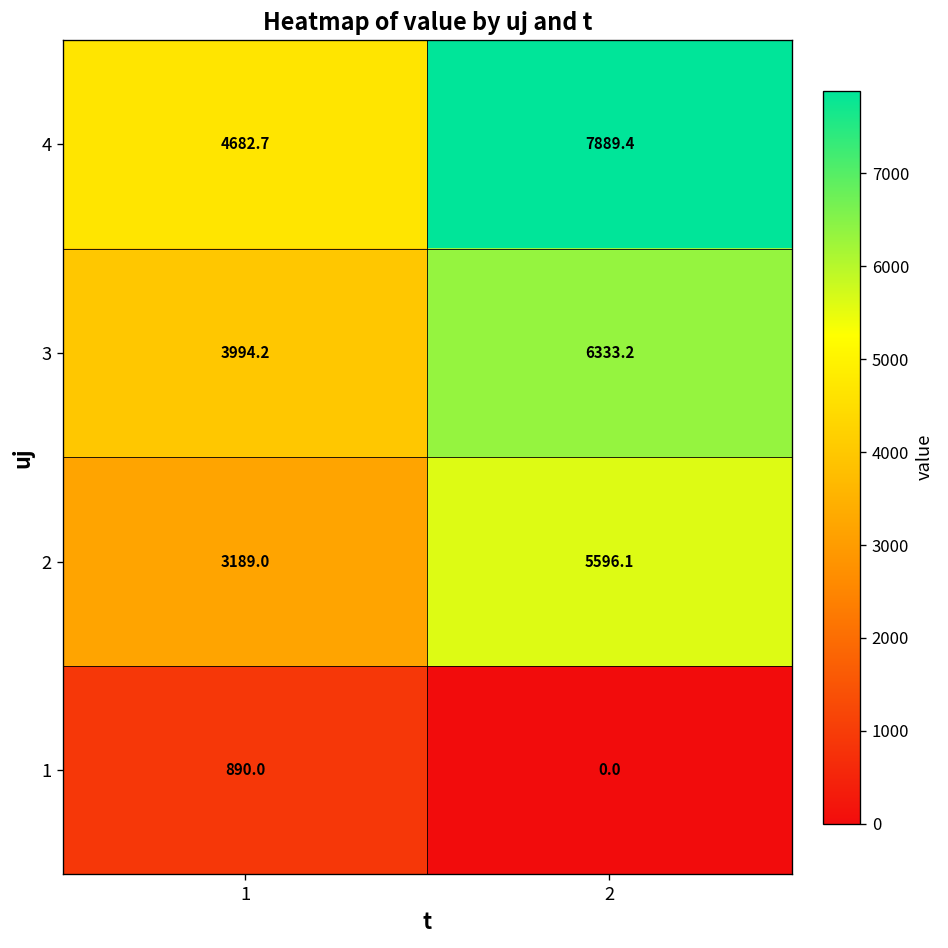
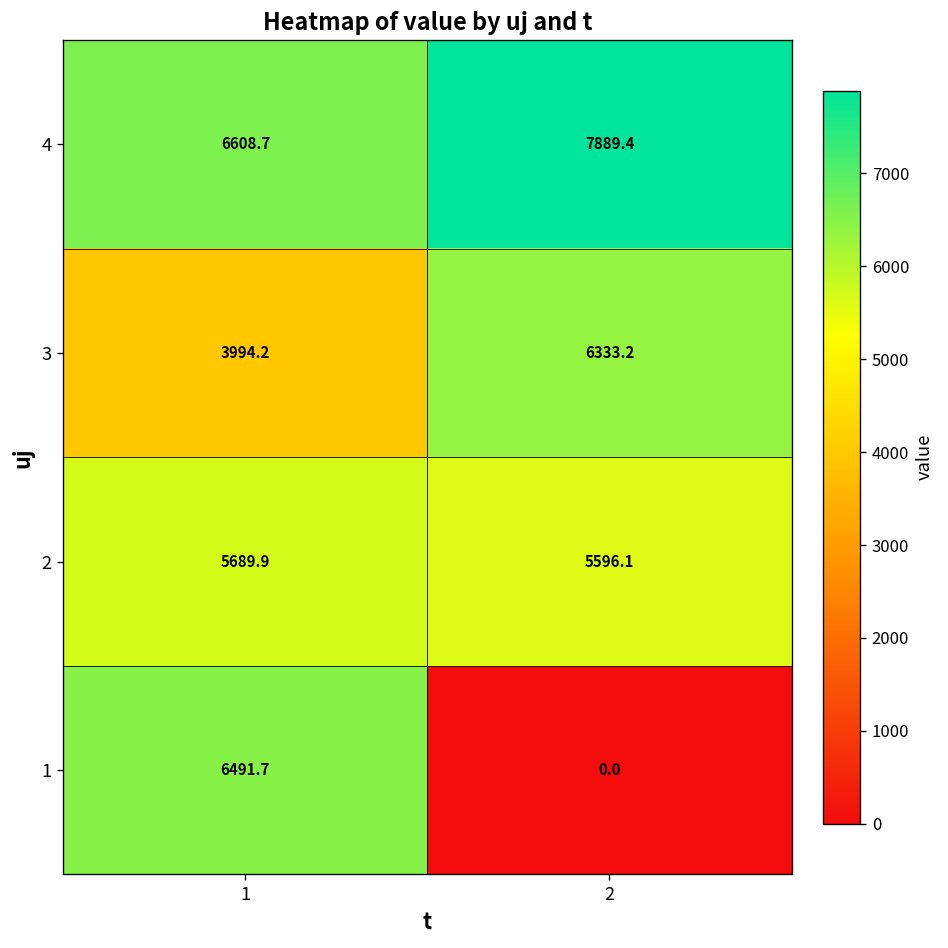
4, 1: 4682.7 -> 6608.7
2, 1: 3189.0 -> 5689.9
1, 1: 890.0 -> 6491.7
